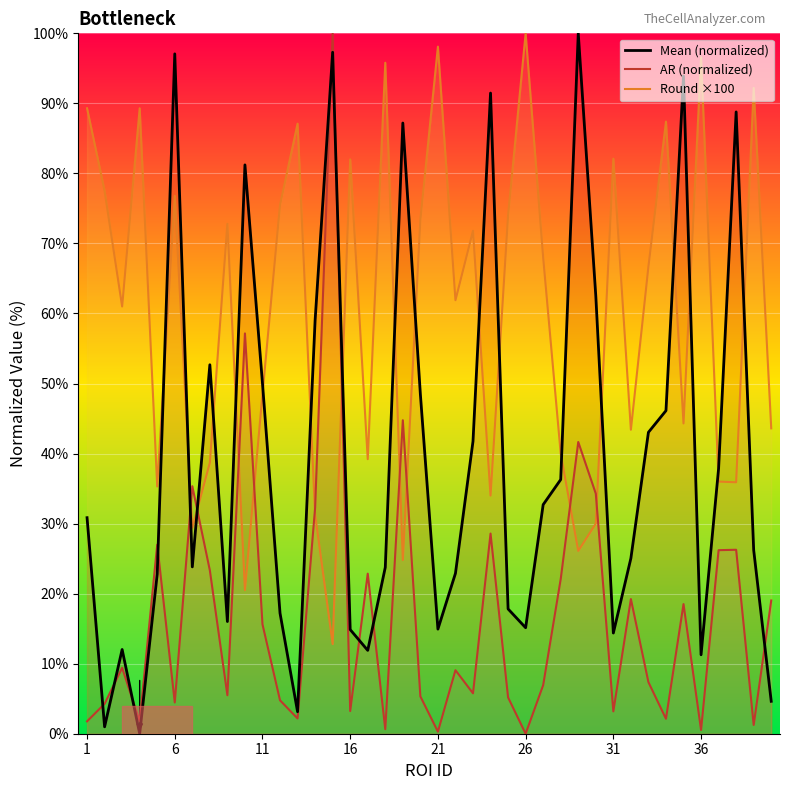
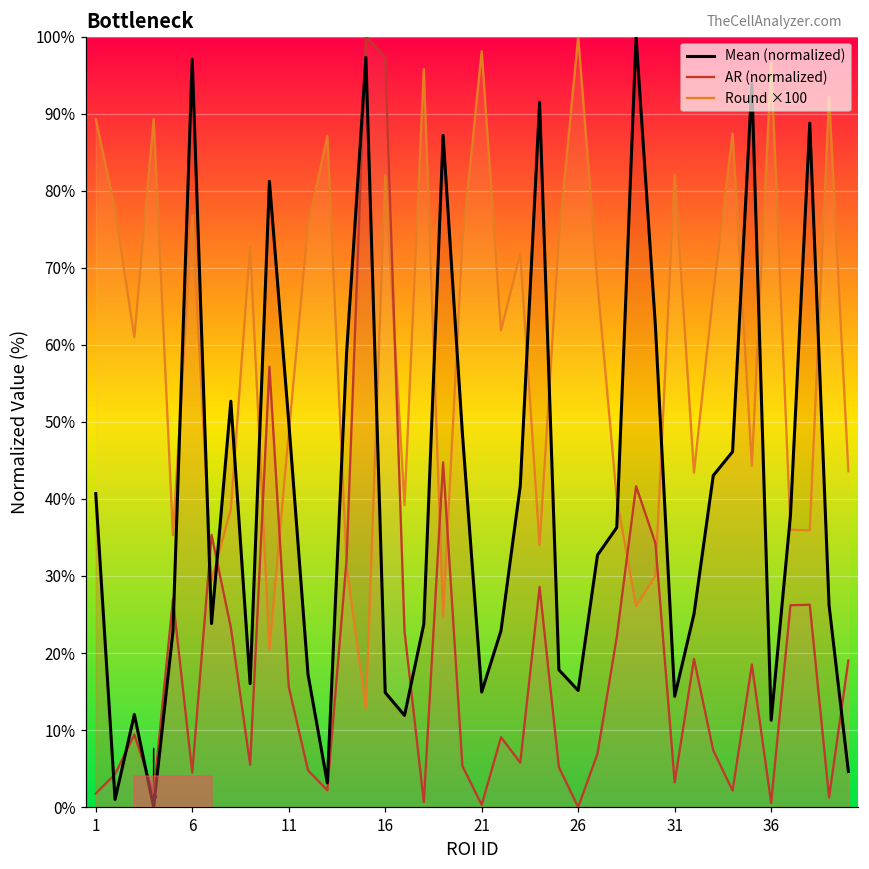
Mean (normalized), 1: 31% -> 41%
AR (normalized), 16: 3% -> 97%
